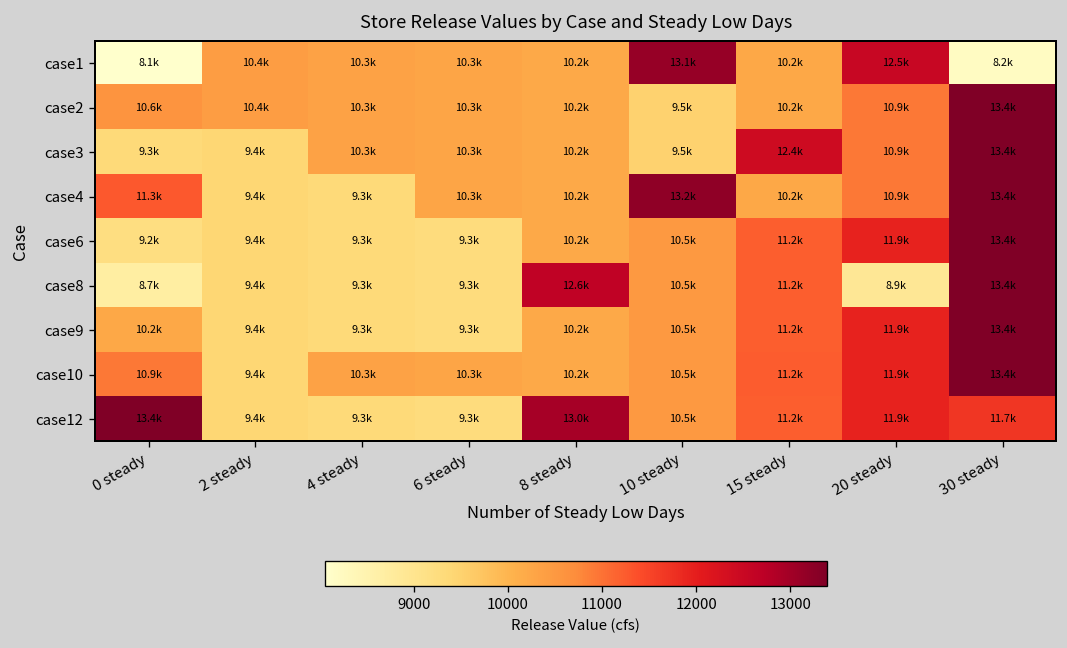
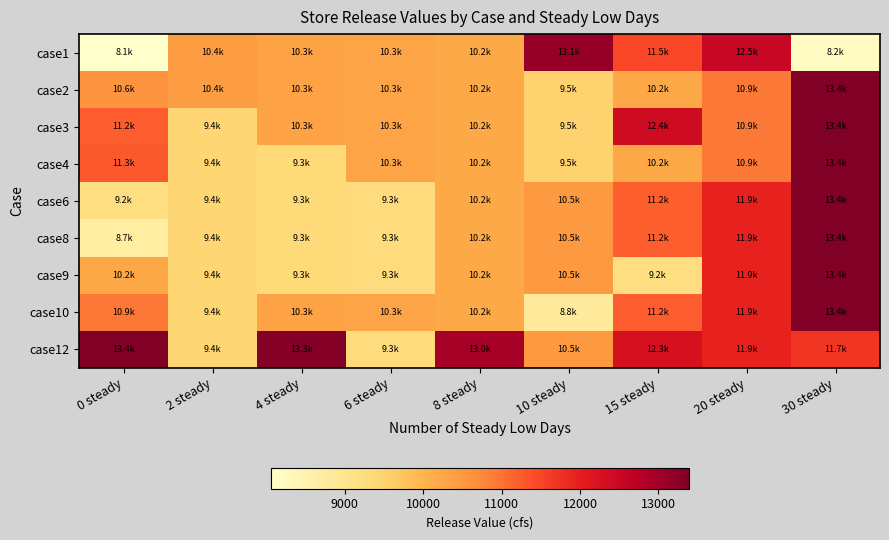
case1, 15 steady: 10.2k -> 11.5k
case3, 0 steady: 9.3k -> 11.2k
case4, 10 steady: 13.2k -> 9.5k
case8, 8 steady: 12.6k -> 10.2k
case8, 20 steady: 8.9k -> 11.9k
case9, 15 steady: 11.2k -> 9.2k
case10, 10 steady: 10.5k -> 8.8k
case12, 4 steady: 9.3k -> 13.3k
case12, 15 steady: 11.2k -> 12.3k
